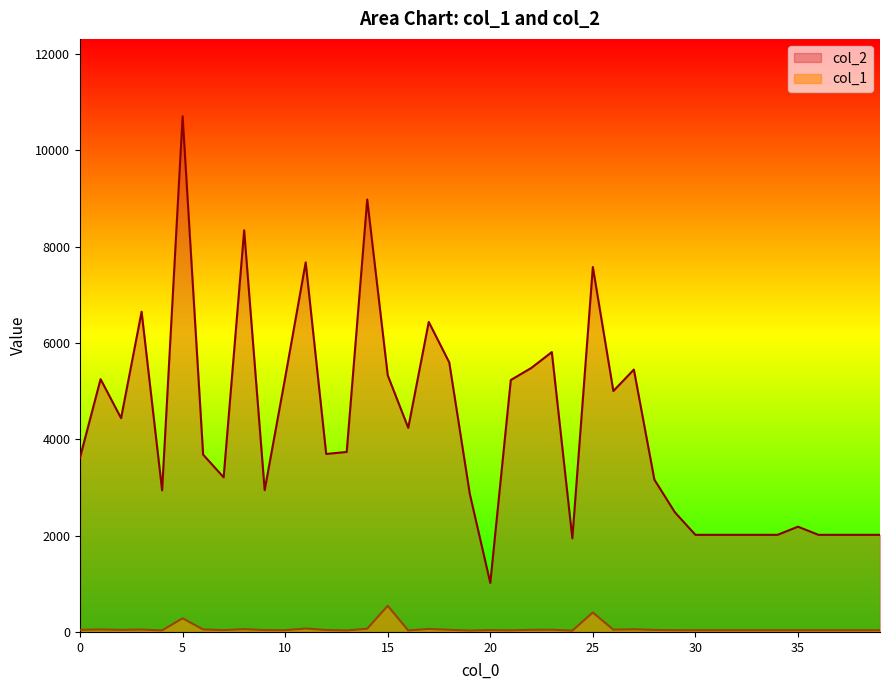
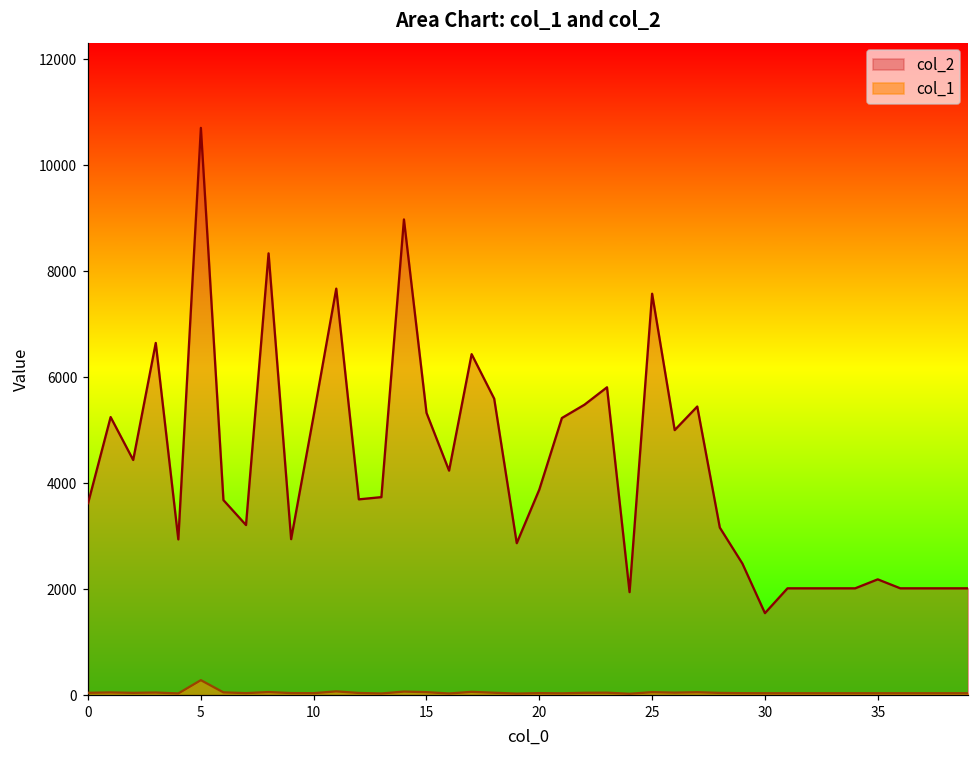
col_1, 15: 500 -> 100
col_2, 20: 1000 -> 3900
col_1, 25: 400 -> 100
col_2, 30: 2000 -> 1500
